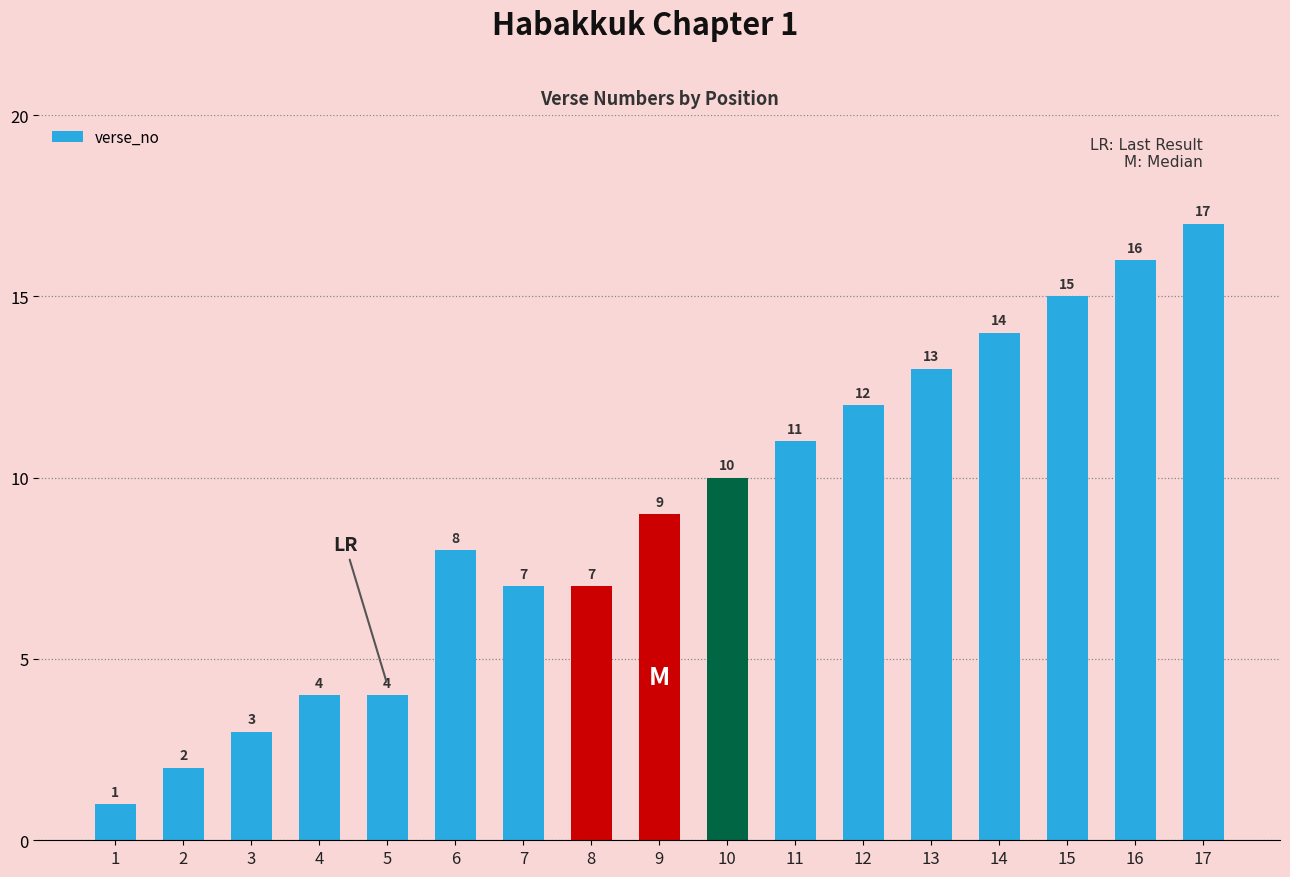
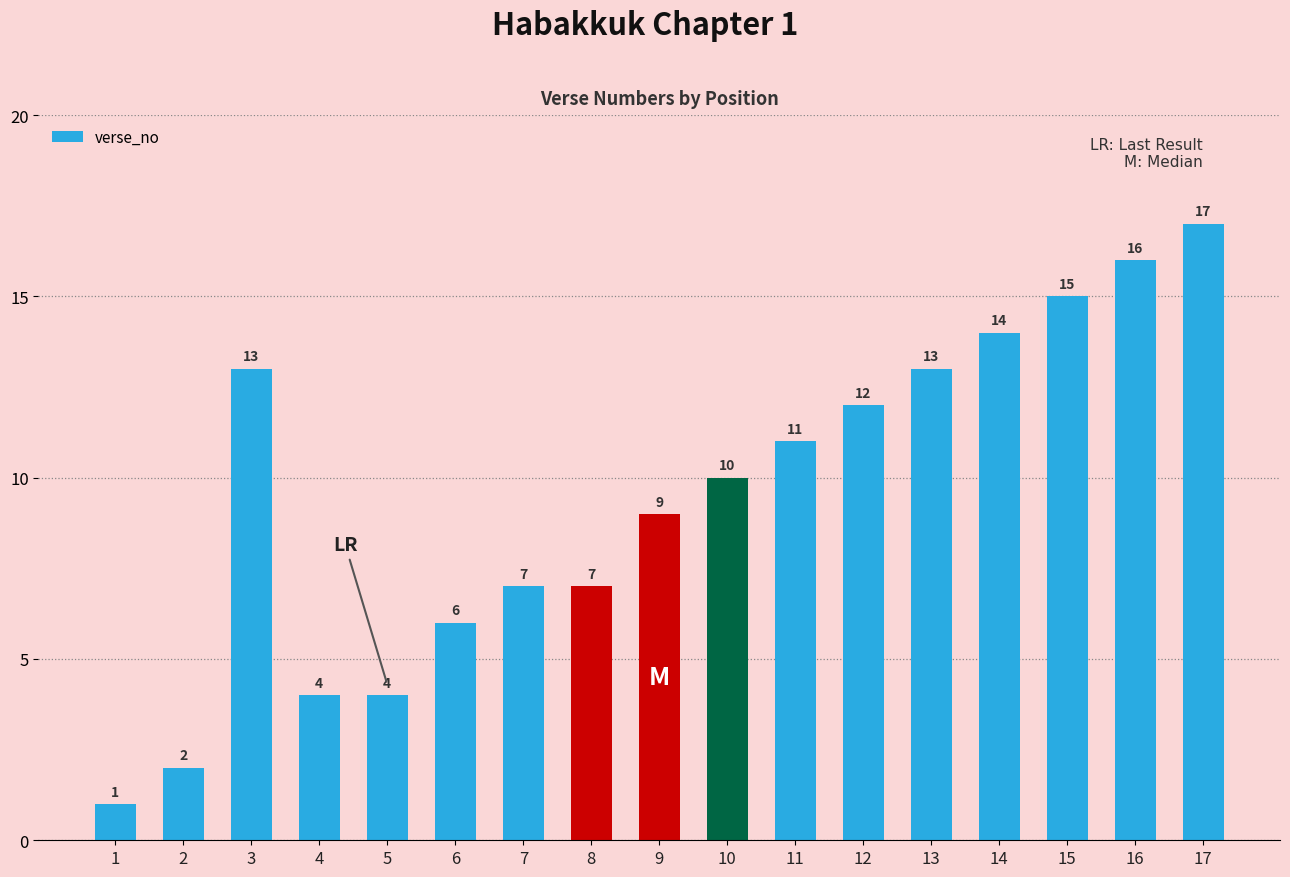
3: 3 -> 13
6: 8 -> 6
